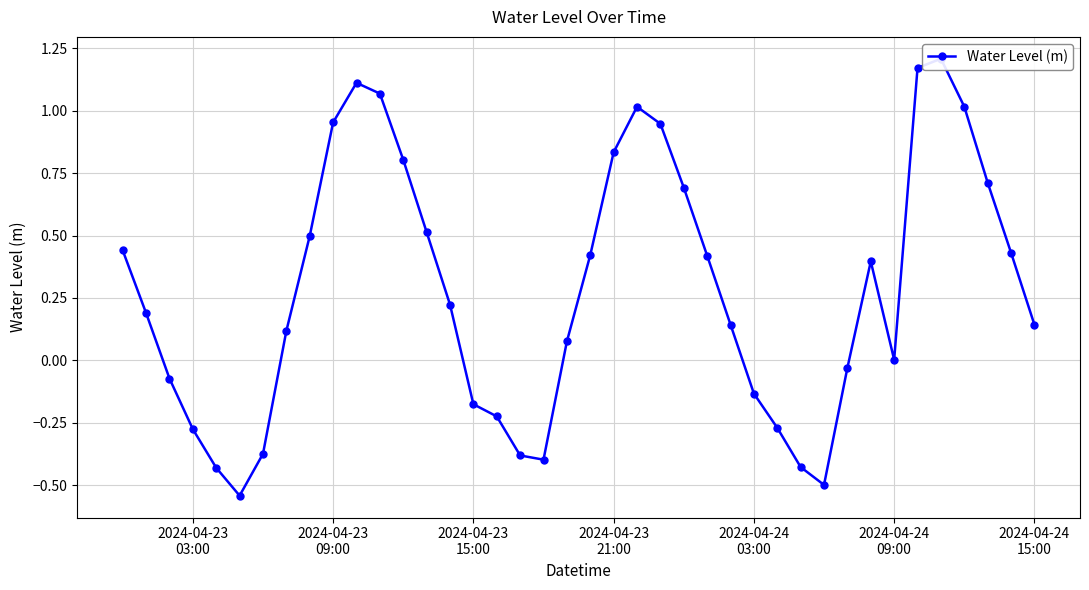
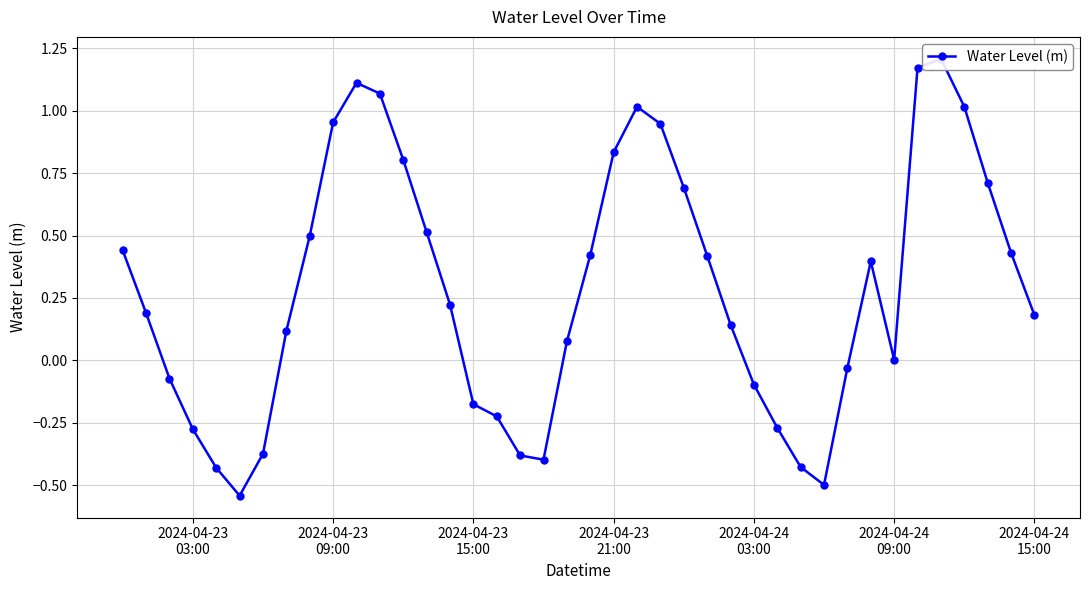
2024-04-24 03:00: -0.13 -> -0.10
2024-04-24 15:00: 0.14 -> 0.18
